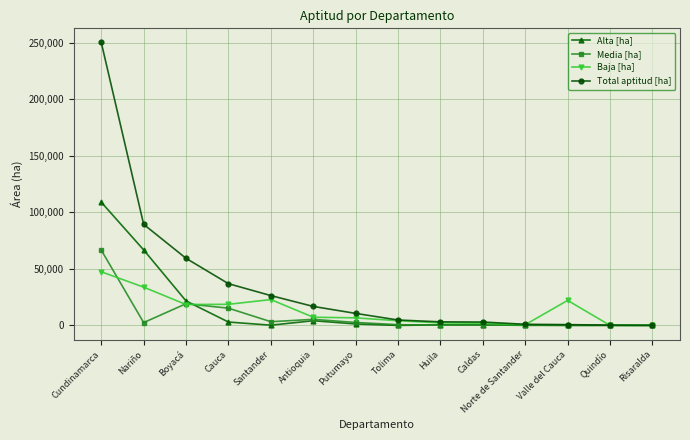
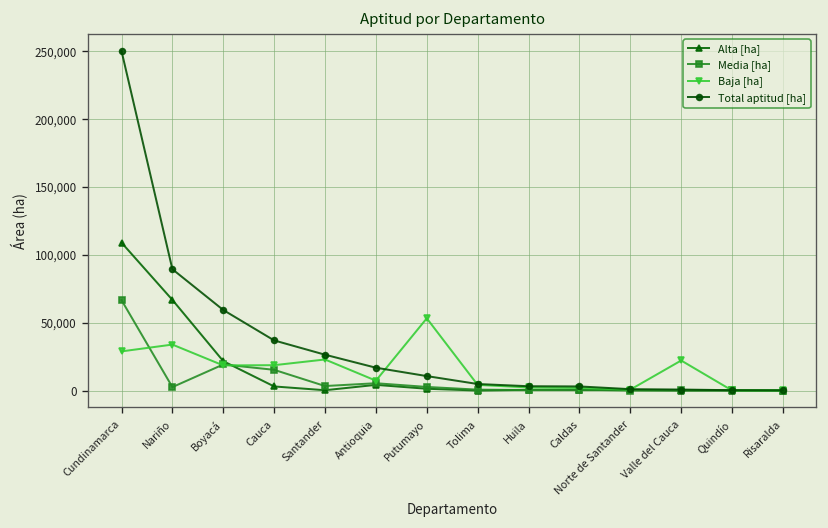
Baja [ha], Cundinamarca: 47,000 -> 29,000
Baja [ha], Putumayo: 7,000 -> 53,000
